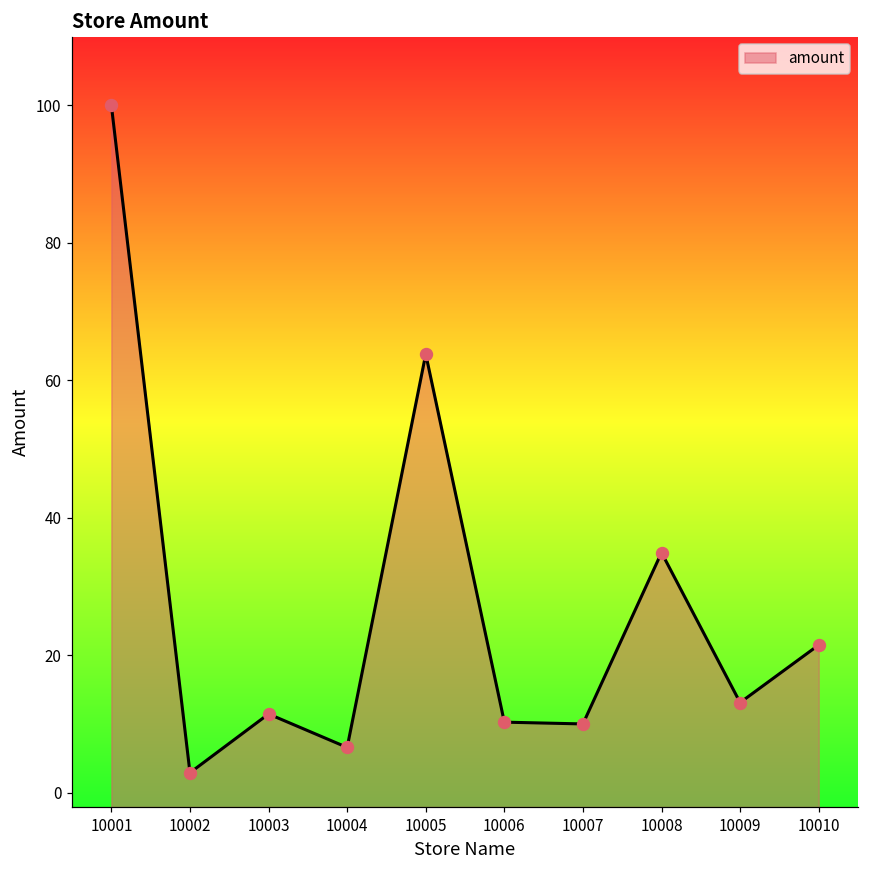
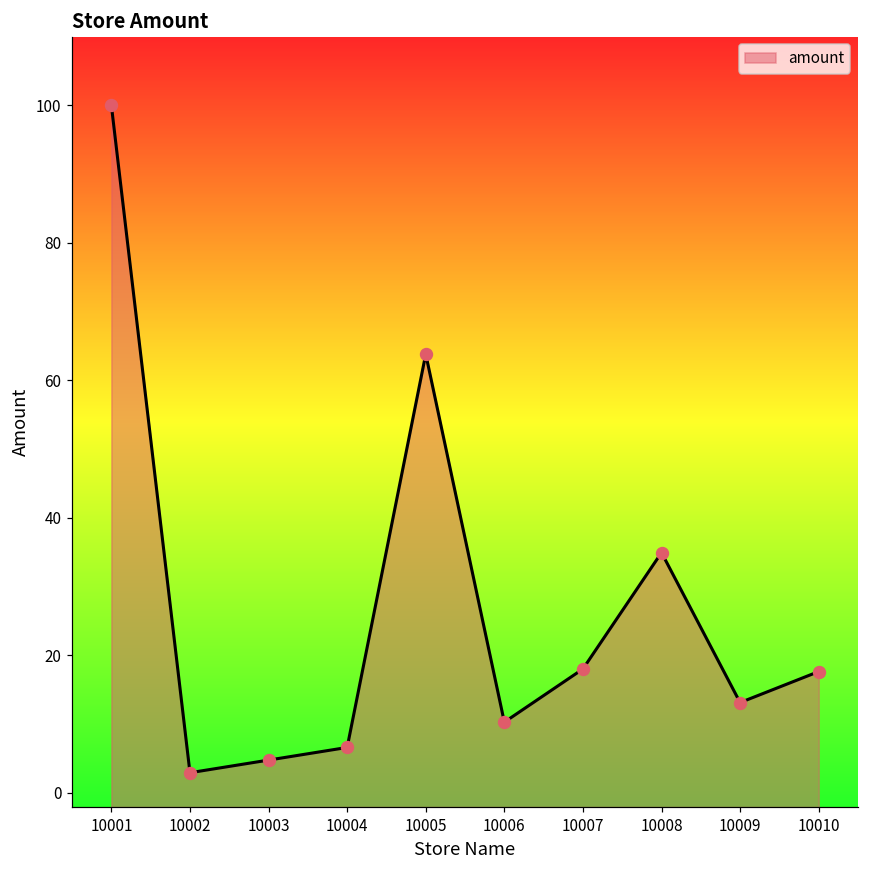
10003: 11 -> 5
10007: 10 -> 18
10010: 21 -> 18
